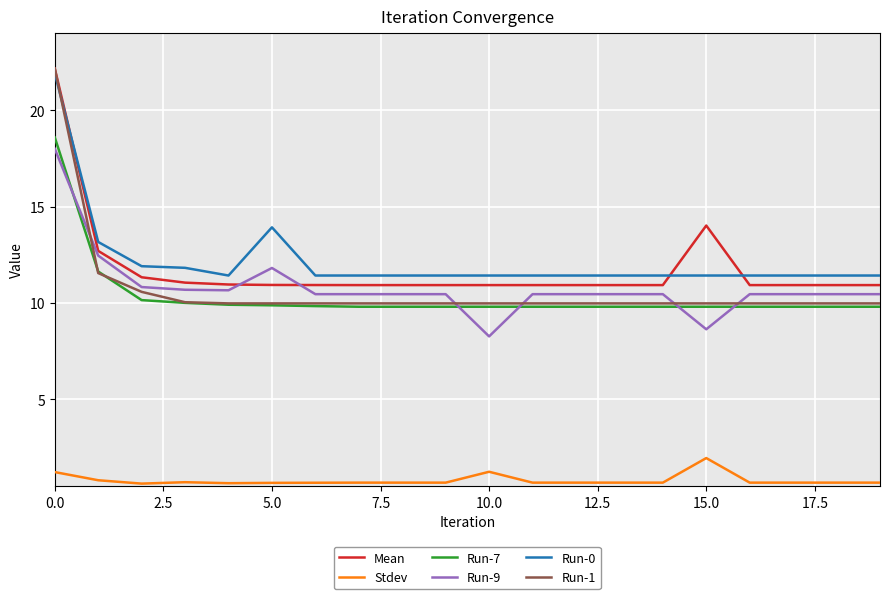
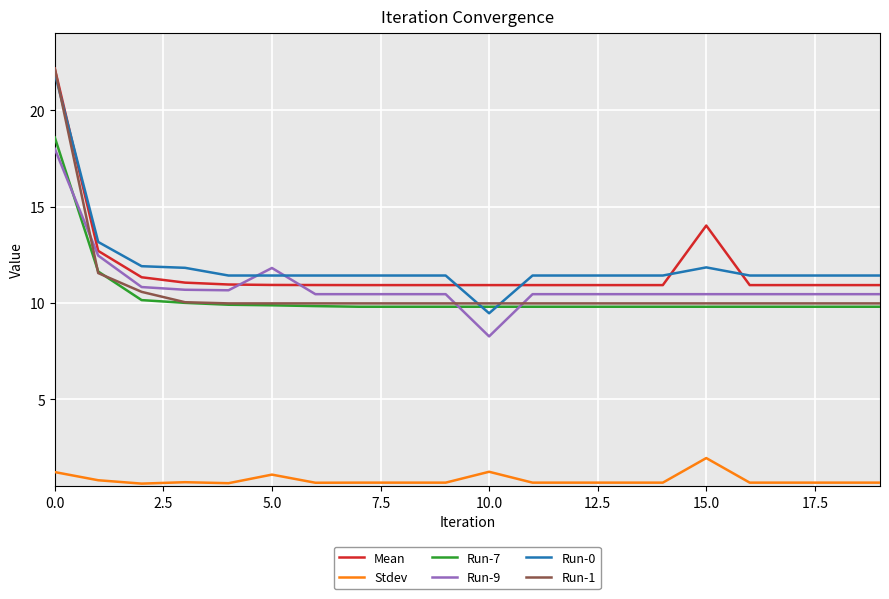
Stdev, 5.0: 0.7 -> 1.1
Run-0, 5.0: 13.9 -> 11.4
Run-0, 10.0: 11.4 -> 9.5
Run-9, 15.0: 8.6 -> 10.5
Run-0, 15.0: 11.4 -> 11.9
